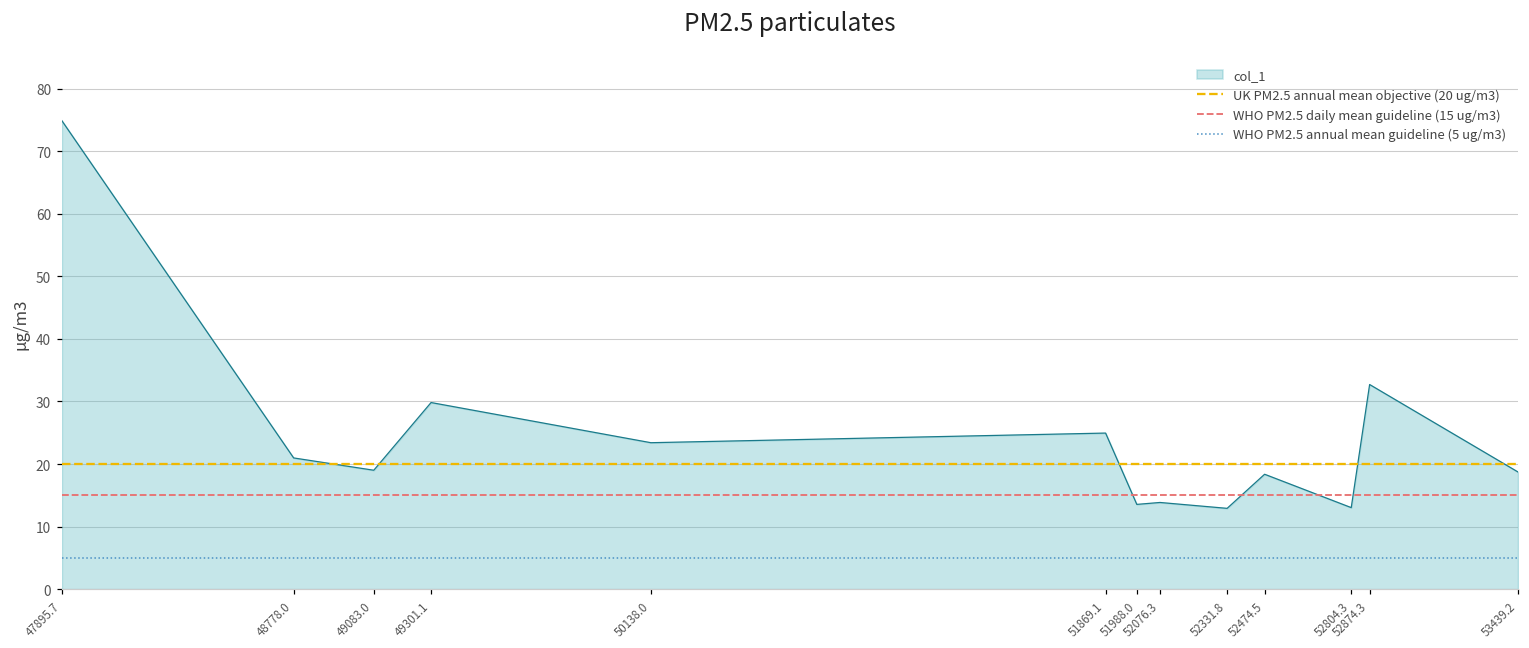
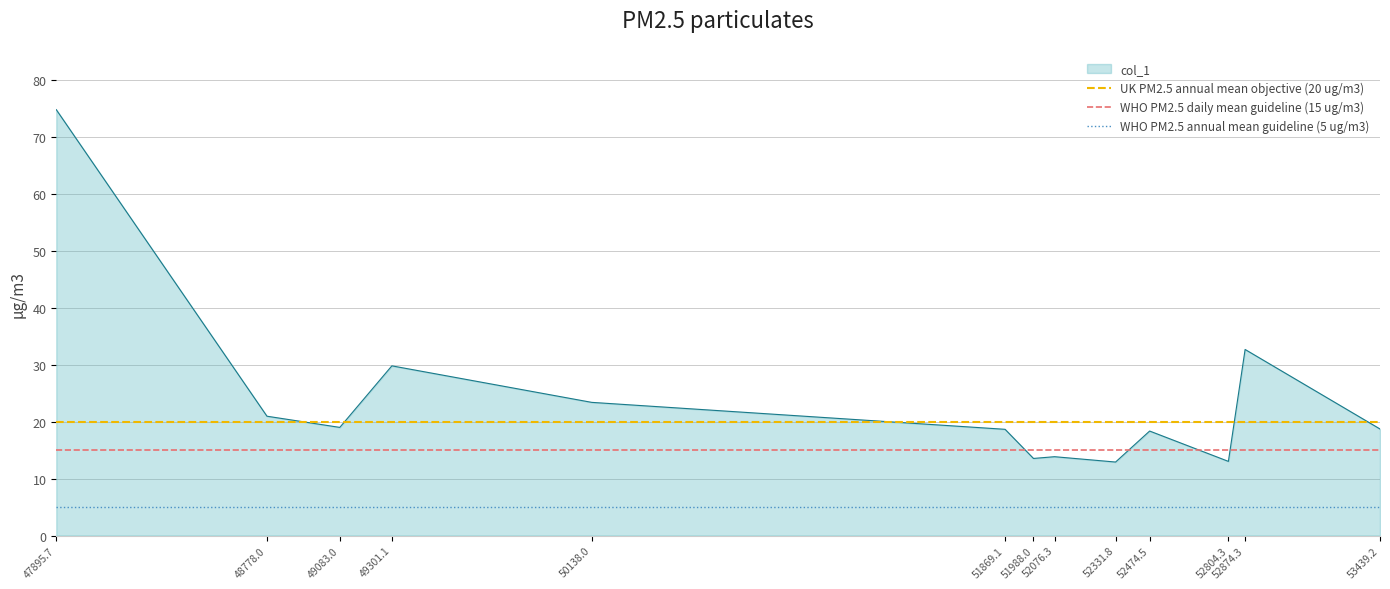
51869.1: 25 -> 19
